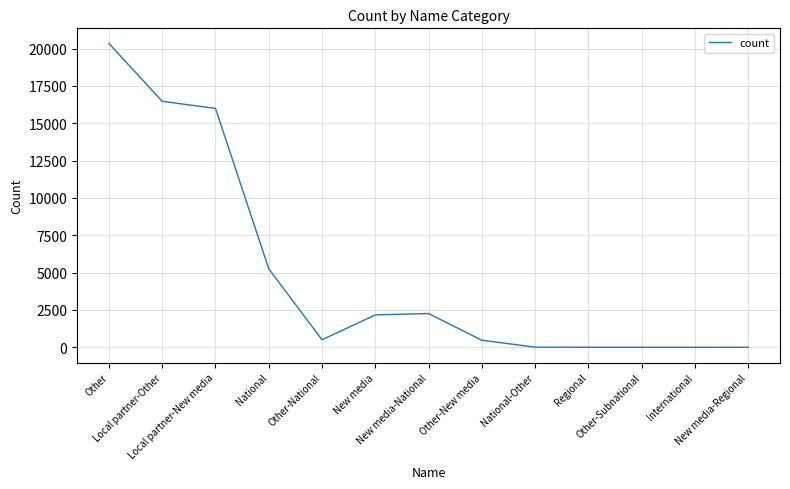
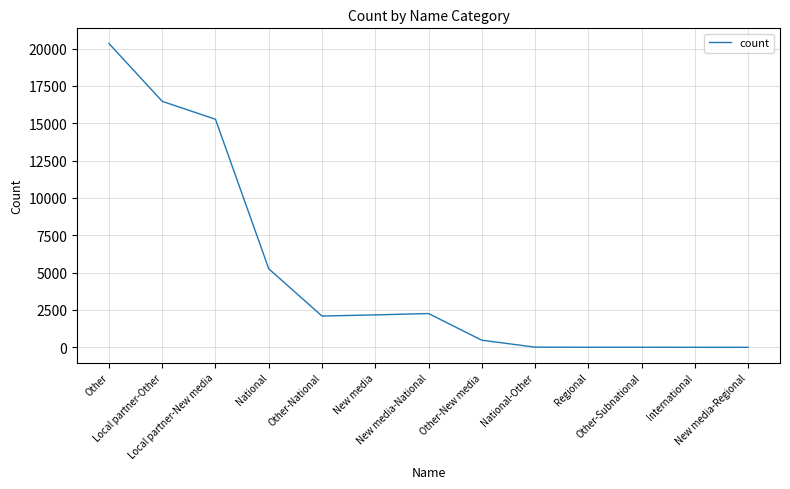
Local partner-New media: 16000 -> 15300
Other-National: 500 -> 2100
